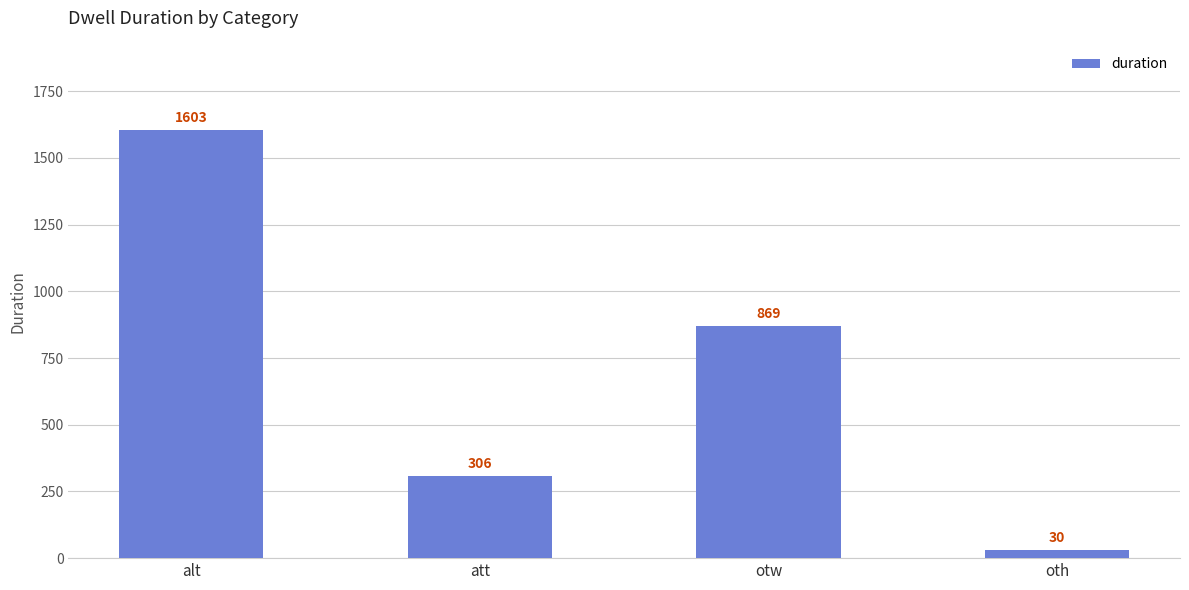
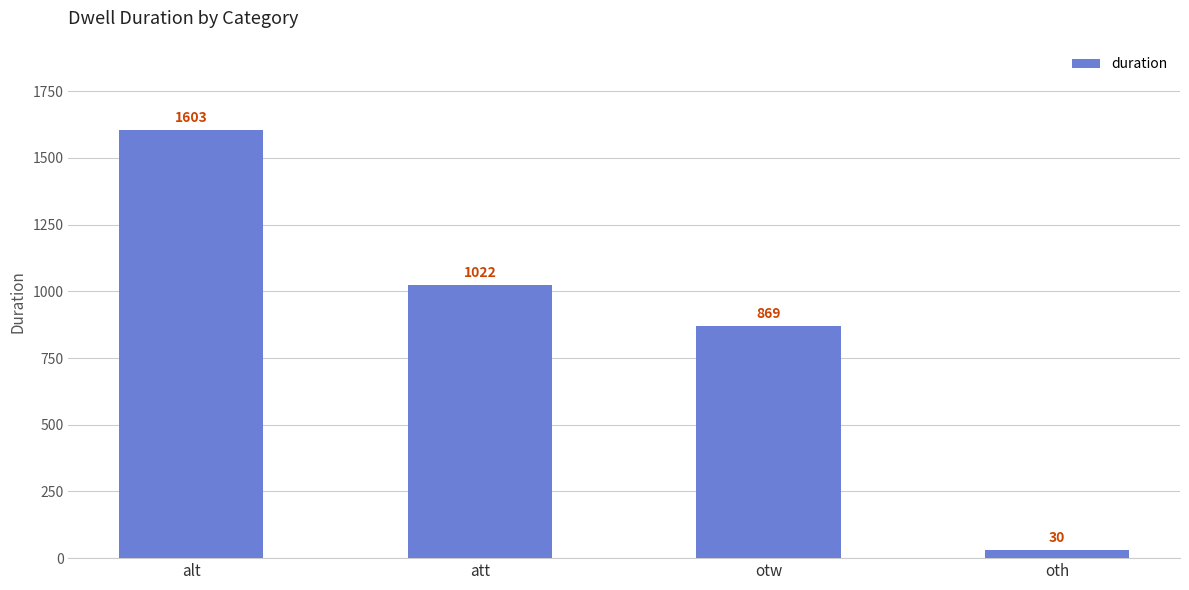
att: 306 -> 1022
